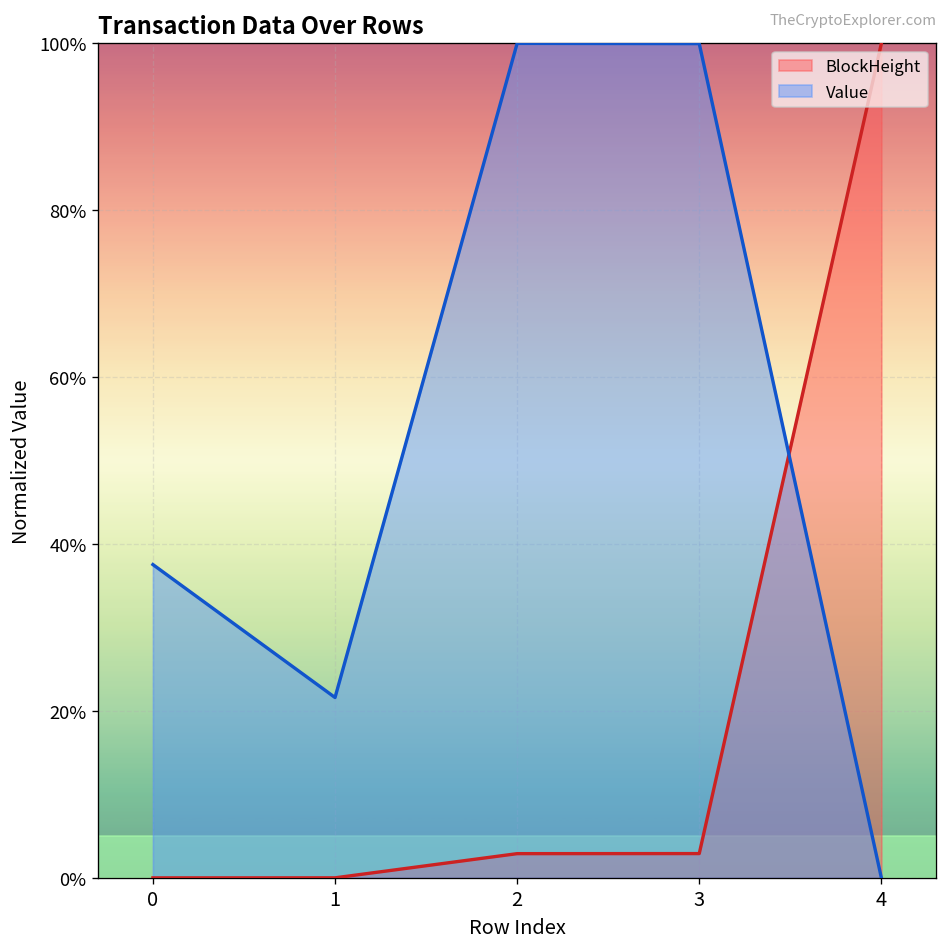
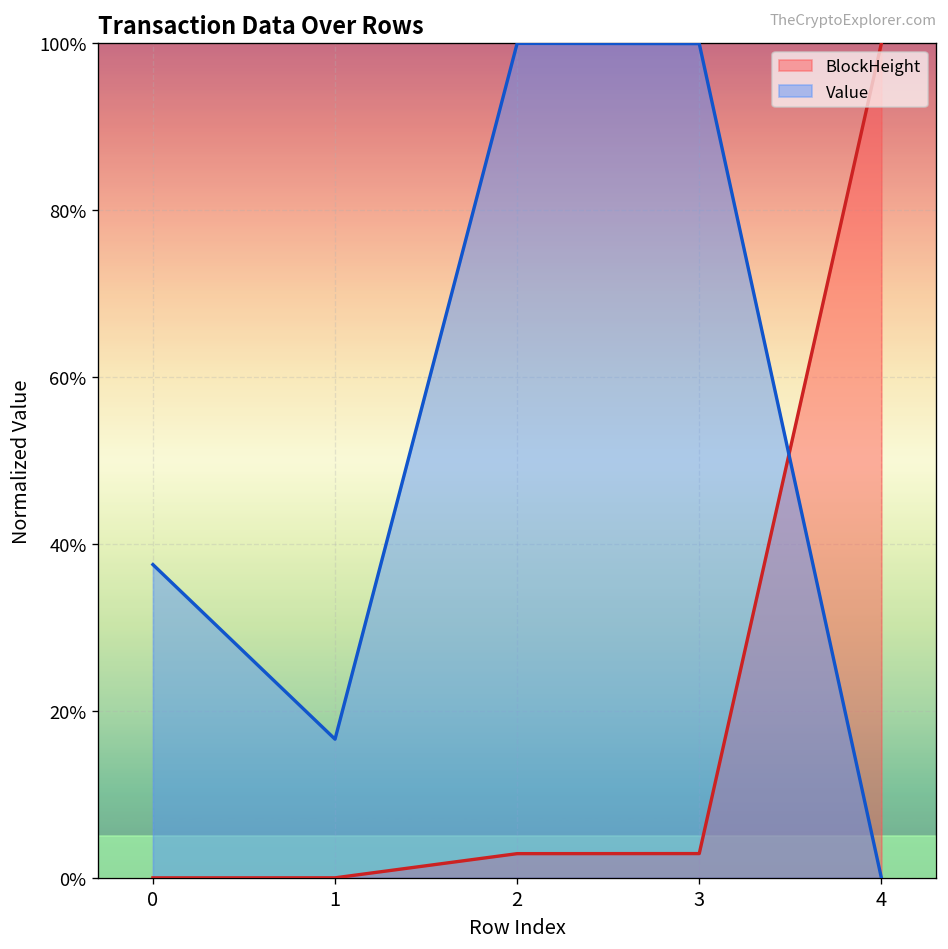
Value, 1: 22% -> 17%
